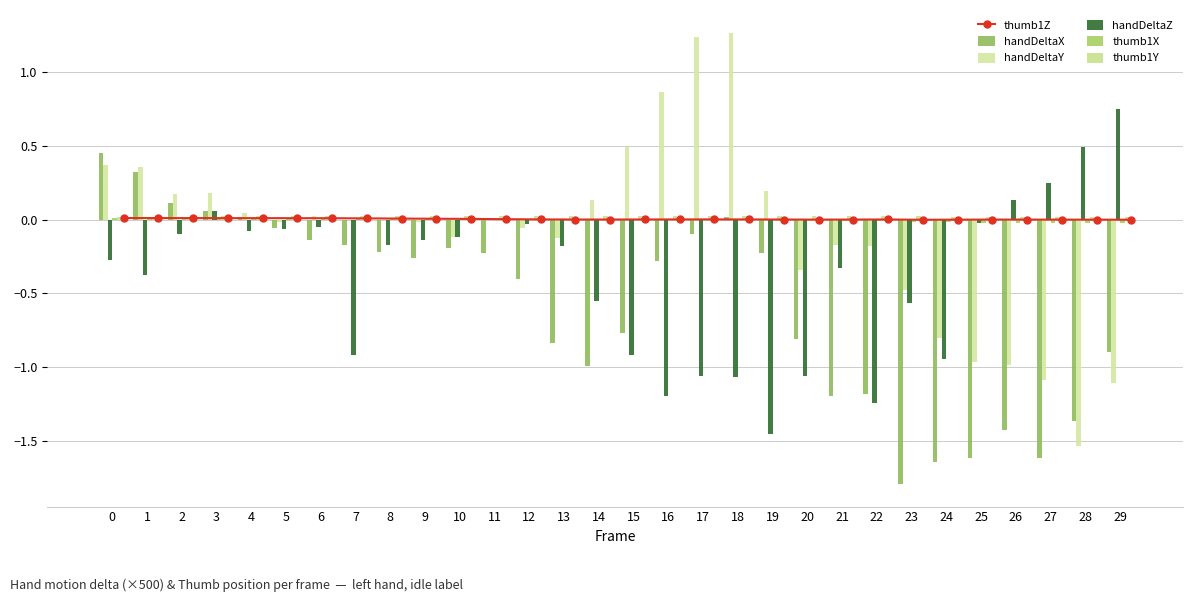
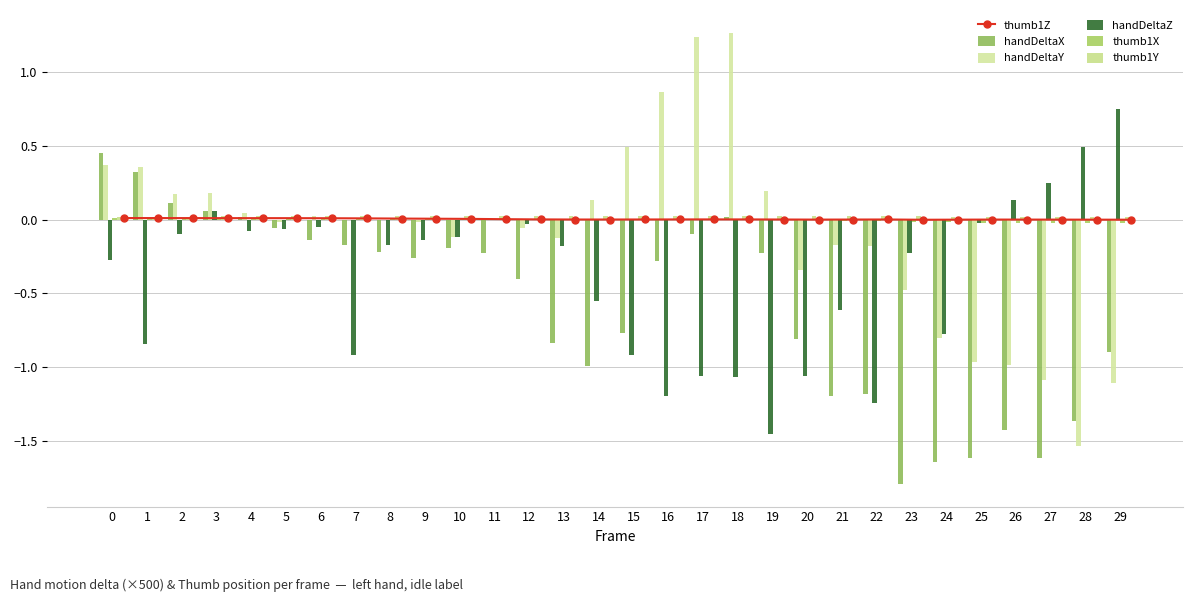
handDeltaZ, 1: -0.38 -> -0.85
handDeltaZ, 21: -0.33 -> -0.62
handDeltaZ, 23: -0.57 -> -0.23
handDeltaZ, 24: -0.94 -> -0.78
